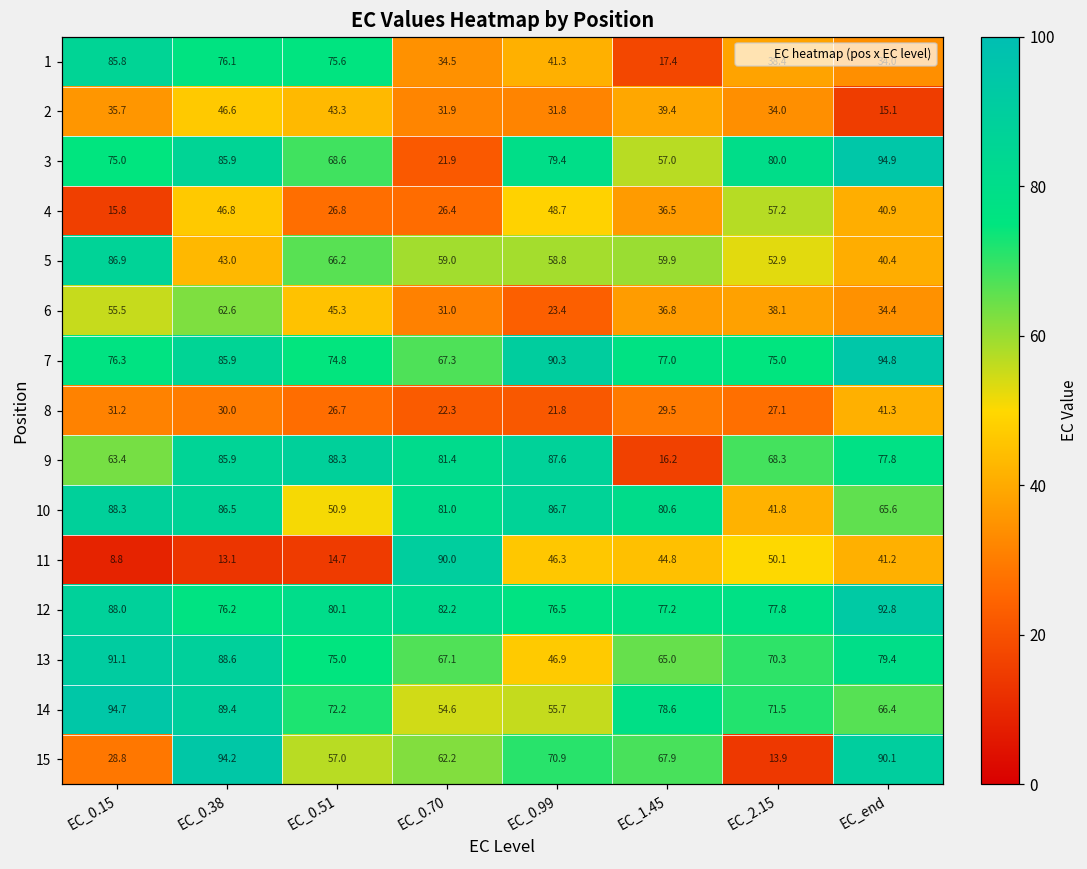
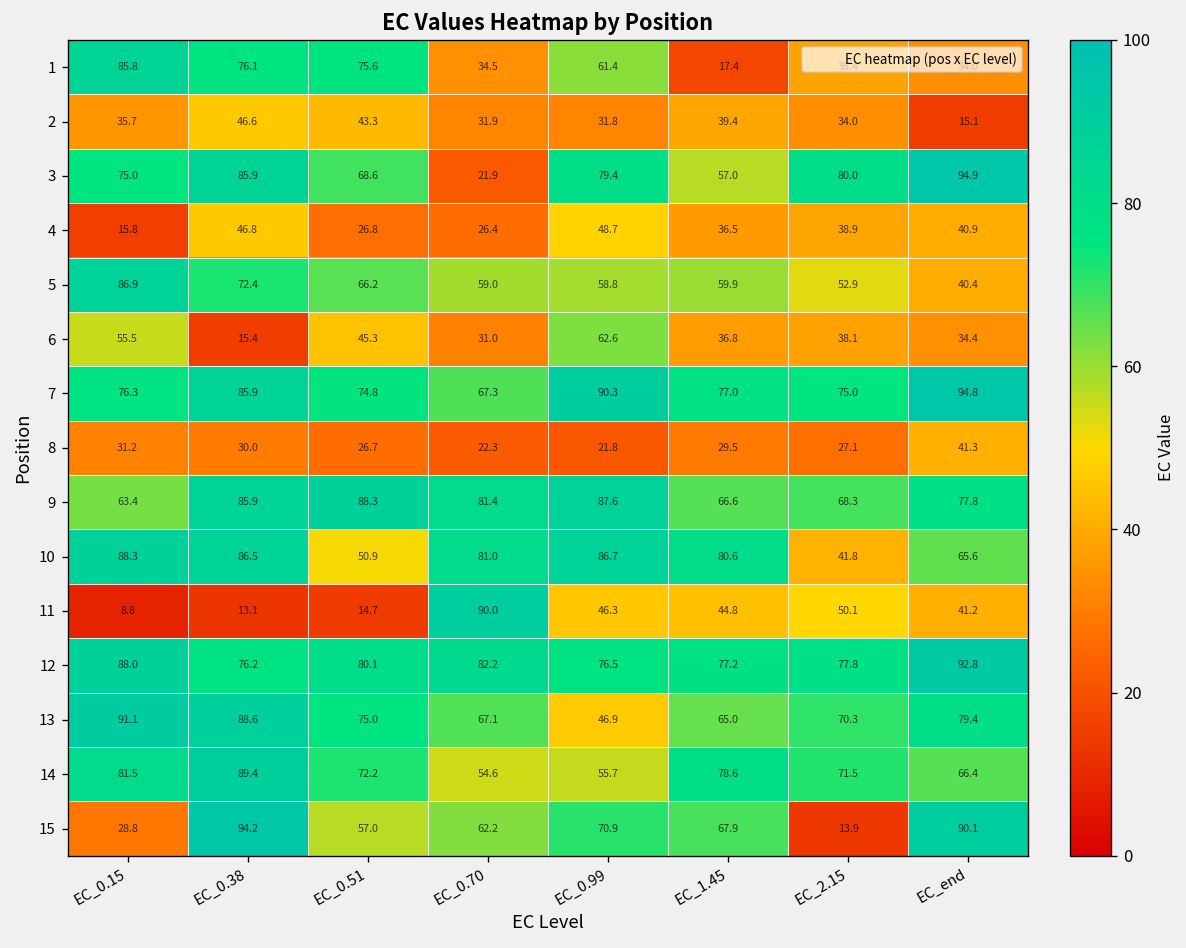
1, EC_0.99: 41.3 -> 61.4
4, EC_2.15: 57.2 -> 38.9
5, EC_0.38: 43.0 -> 72.4
6, EC_0.38: 62.6 -> 15.4
6, EC_0.99: 23.4 -> 62.6
9, EC_1.45: 16.2 -> 66.6
14, EC_0.15: 94.7 -> 81.5
